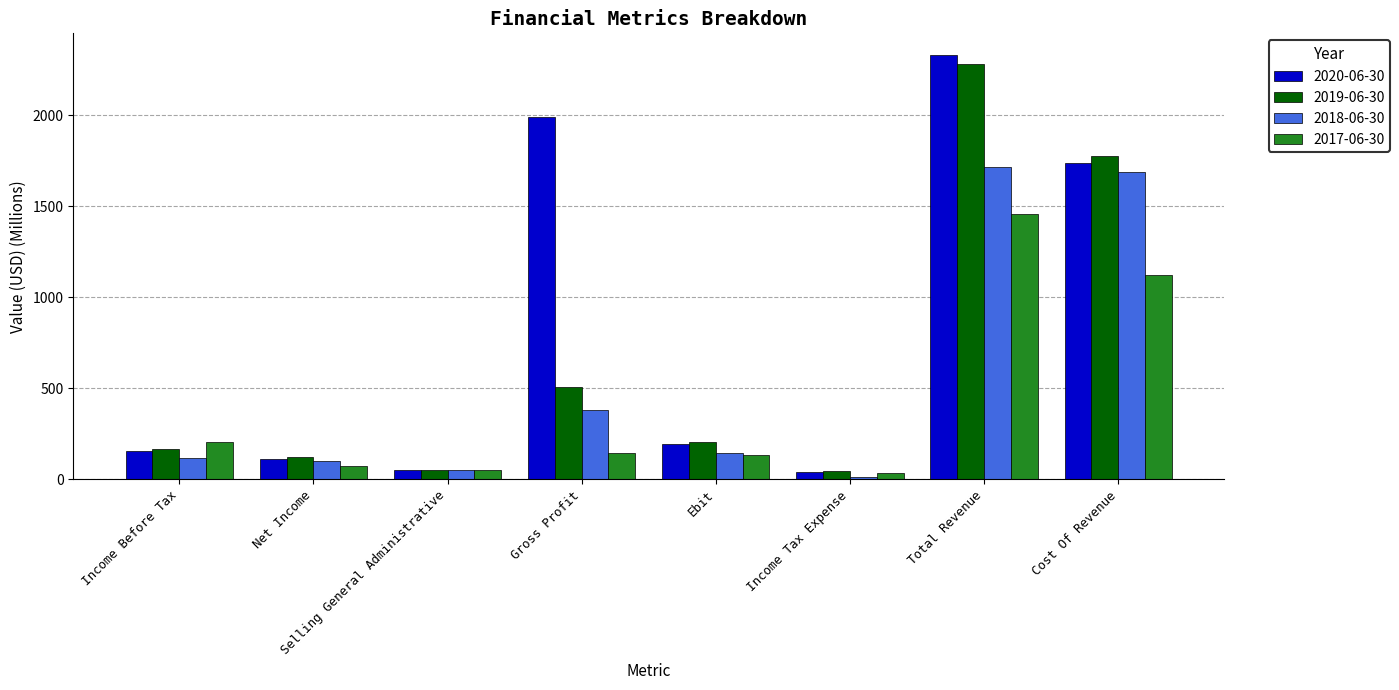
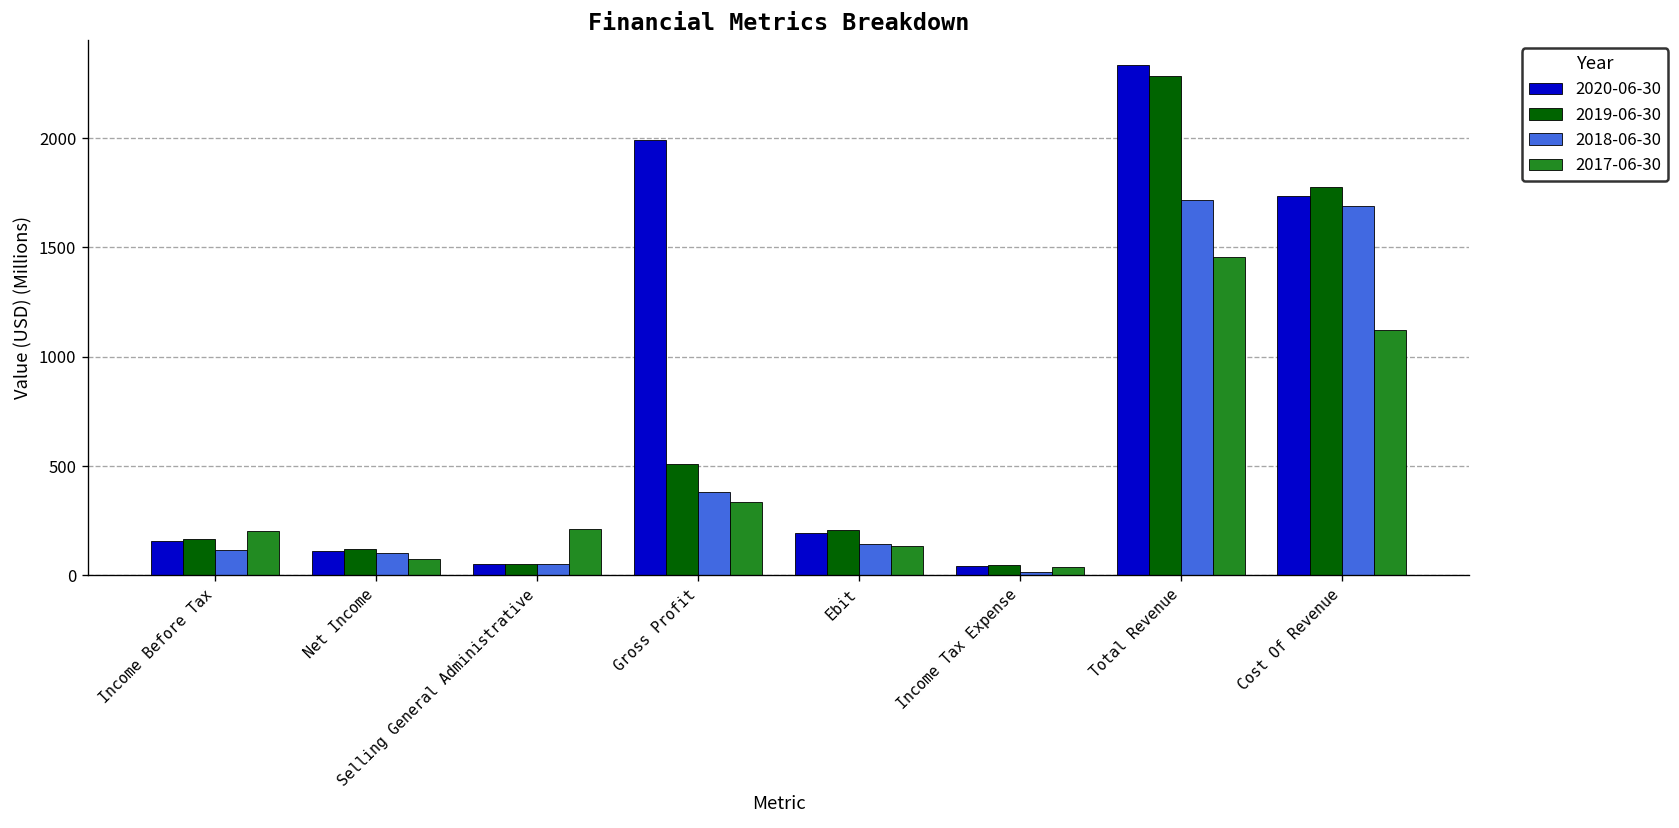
2017-06-30, Selling General Administrative: 50 -> 210
2017-06-30, Gross Profit: 140 -> 330
